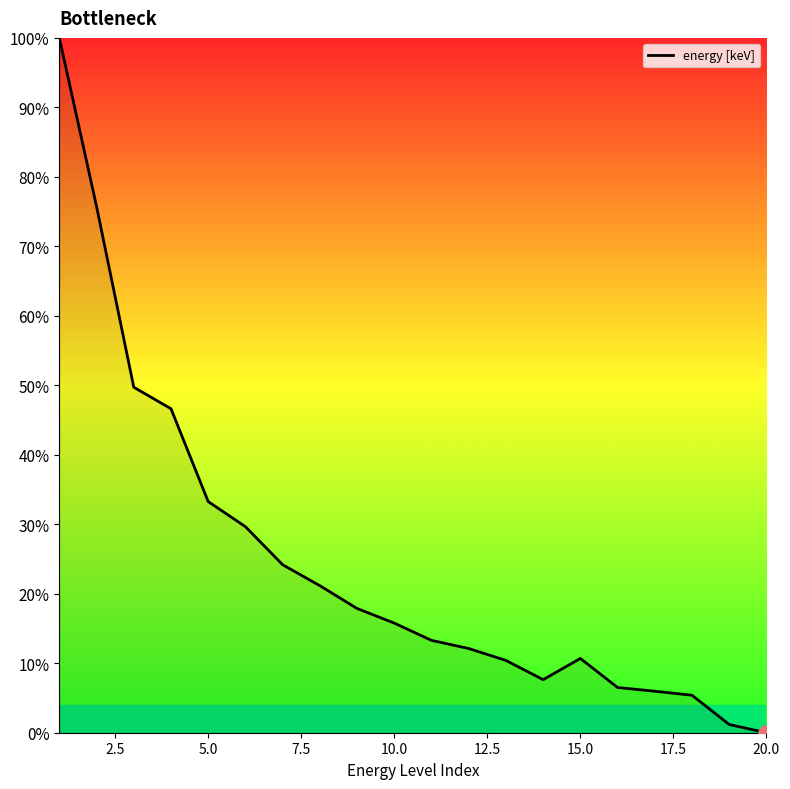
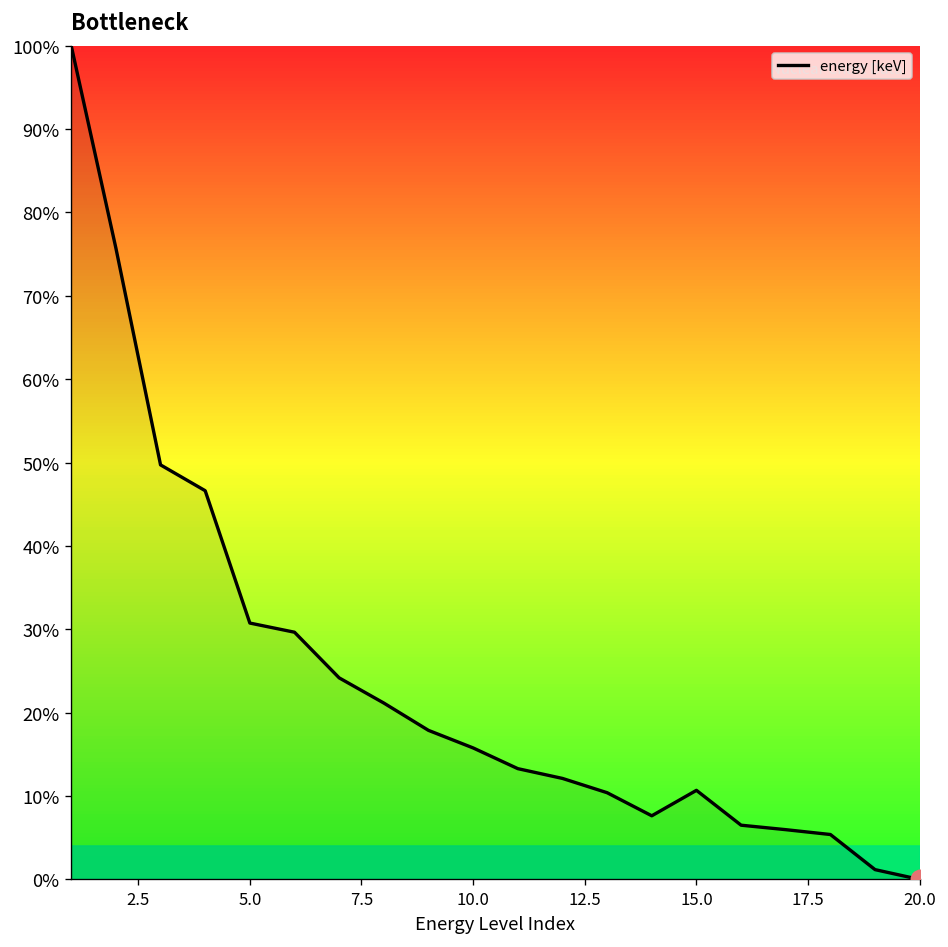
energy [keV], 5.0: 33% -> 31%
